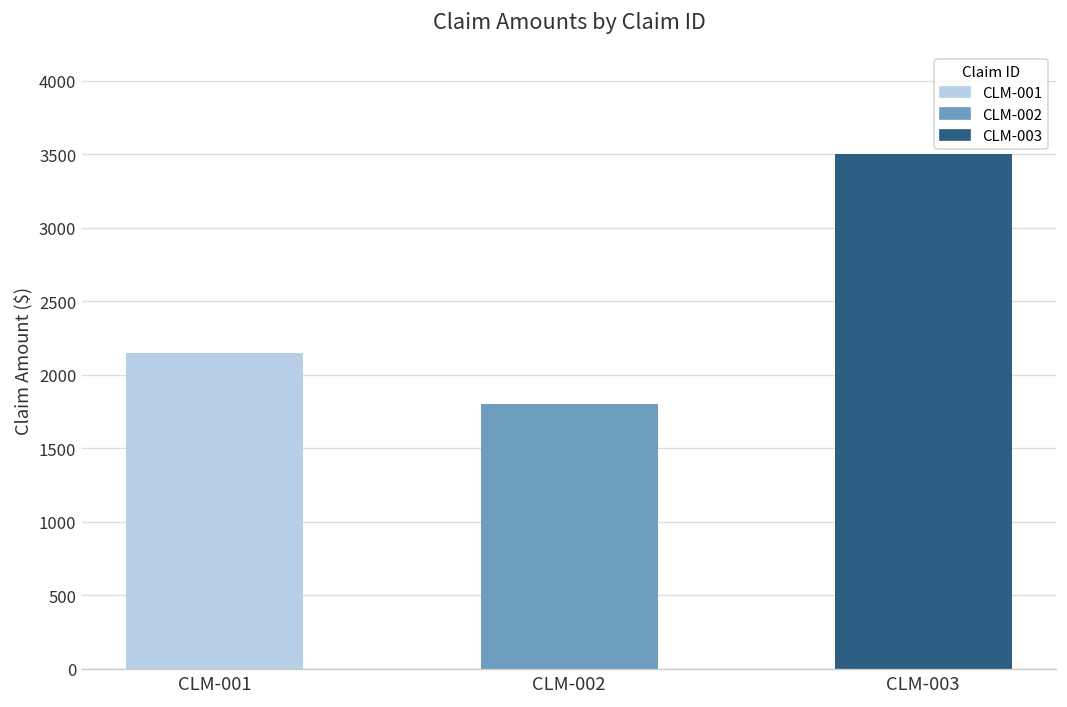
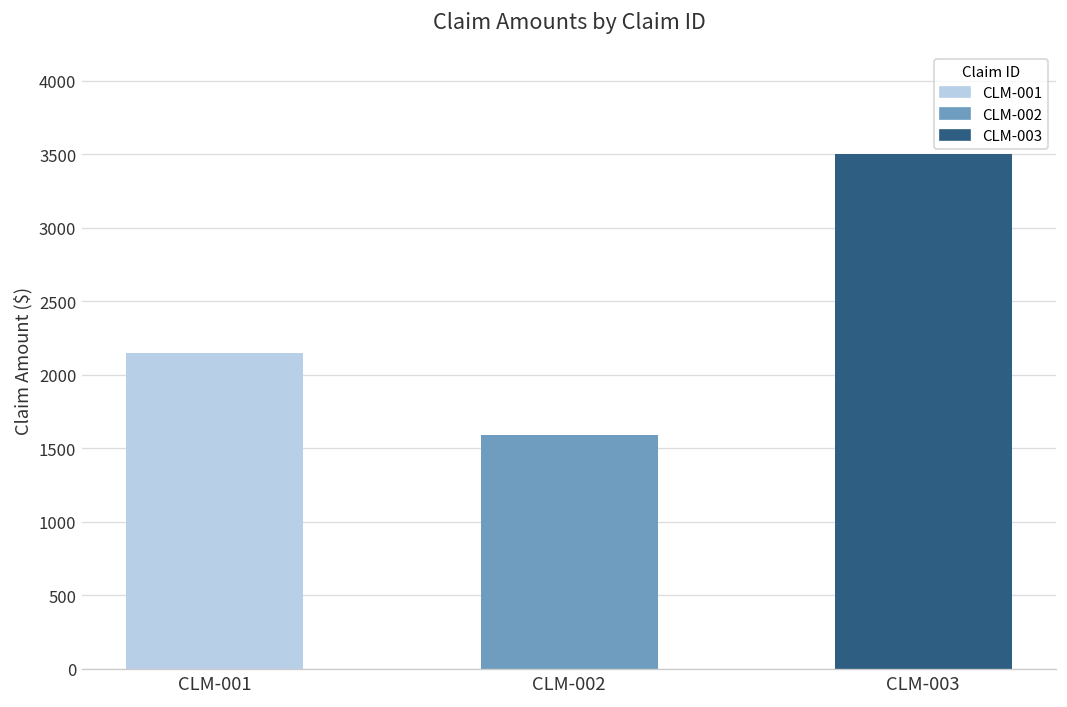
CLM-002: 1800 -> 1590
